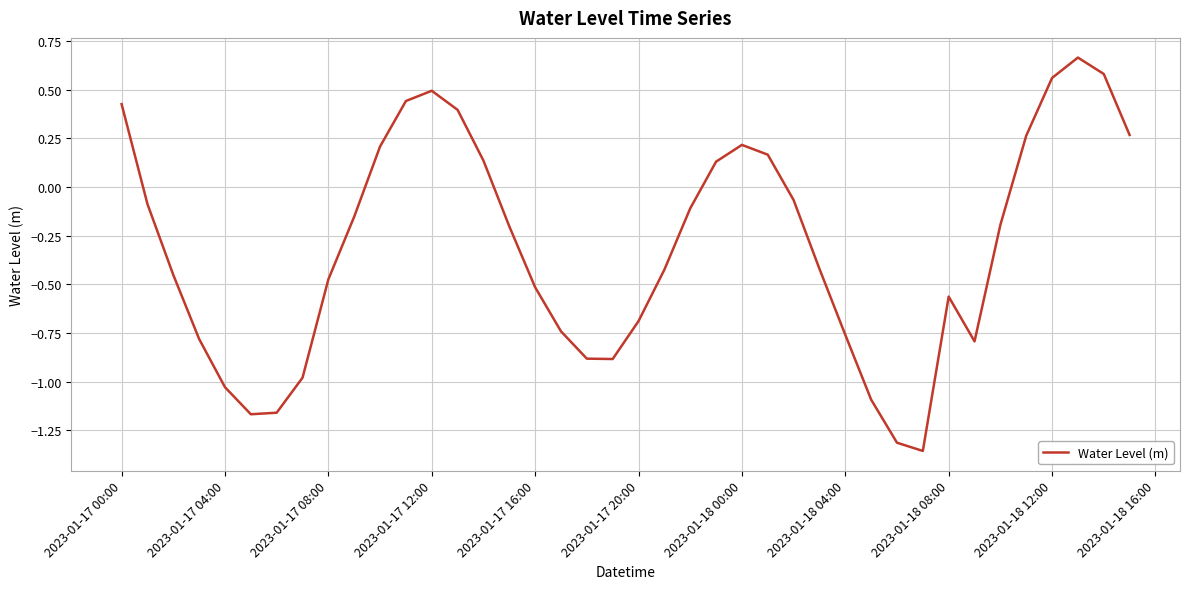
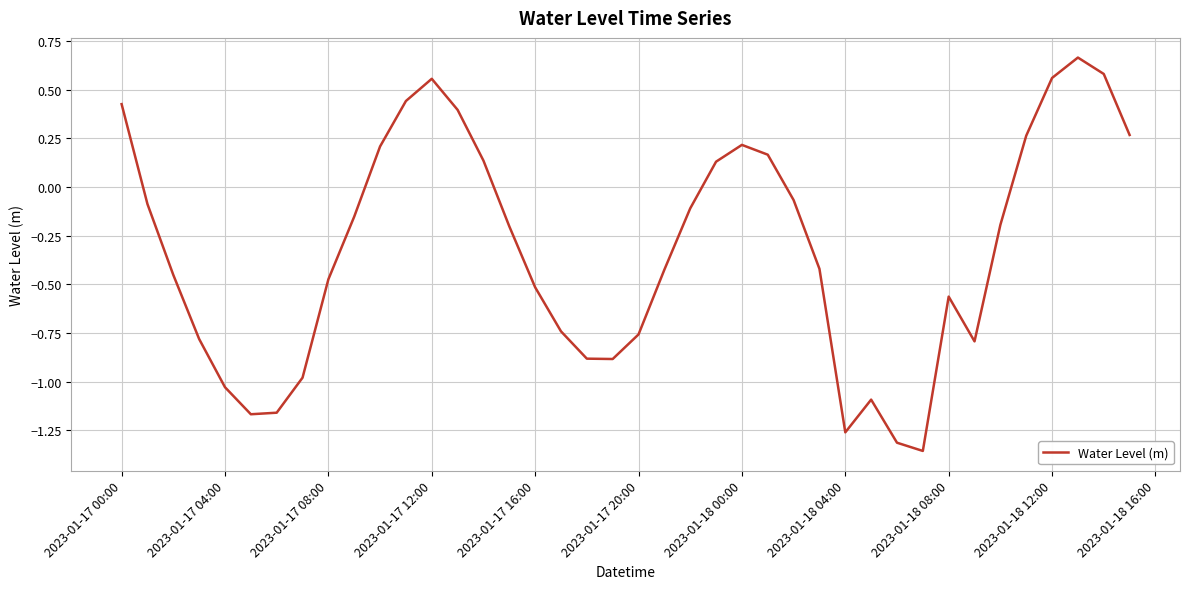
2023-01-17 12:00: 0.49 -> 0.56
2023-01-17 20:00: -0.69 -> -0.76
2023-01-18 04:00: -0.76 -> -1.26
